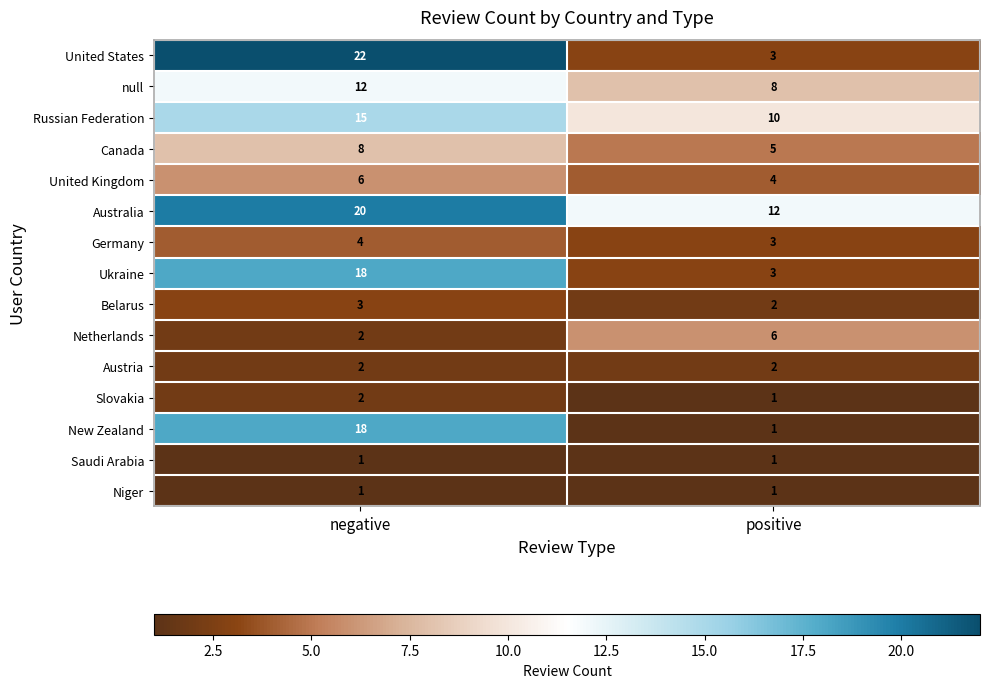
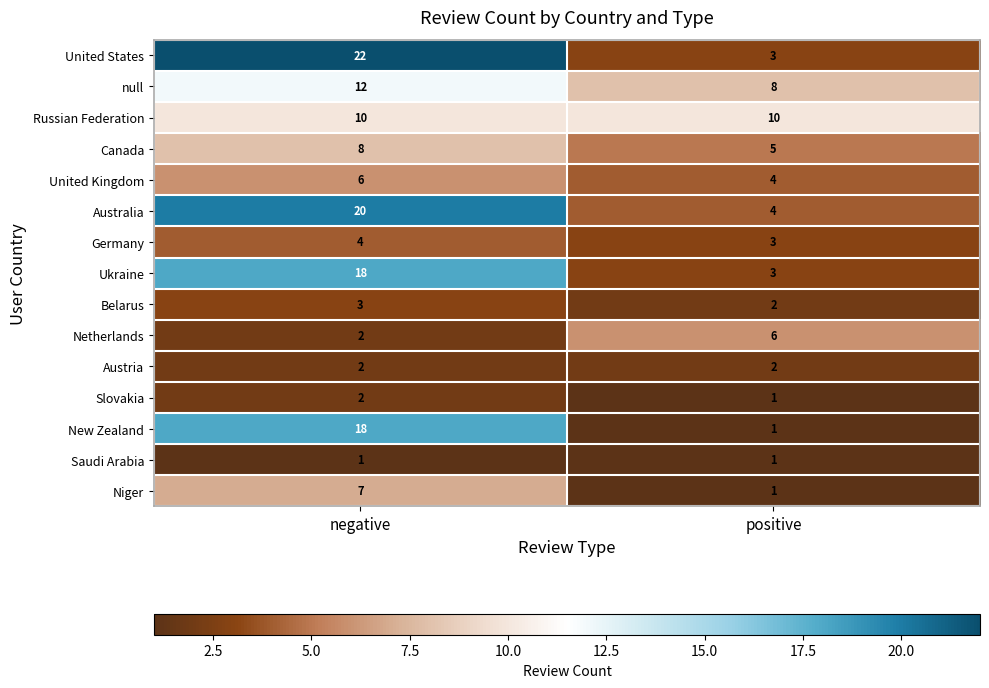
Russian Federation, negative: 15 -> 10
Australia, positive: 12 -> 4
Niger, negative: 1 -> 7
